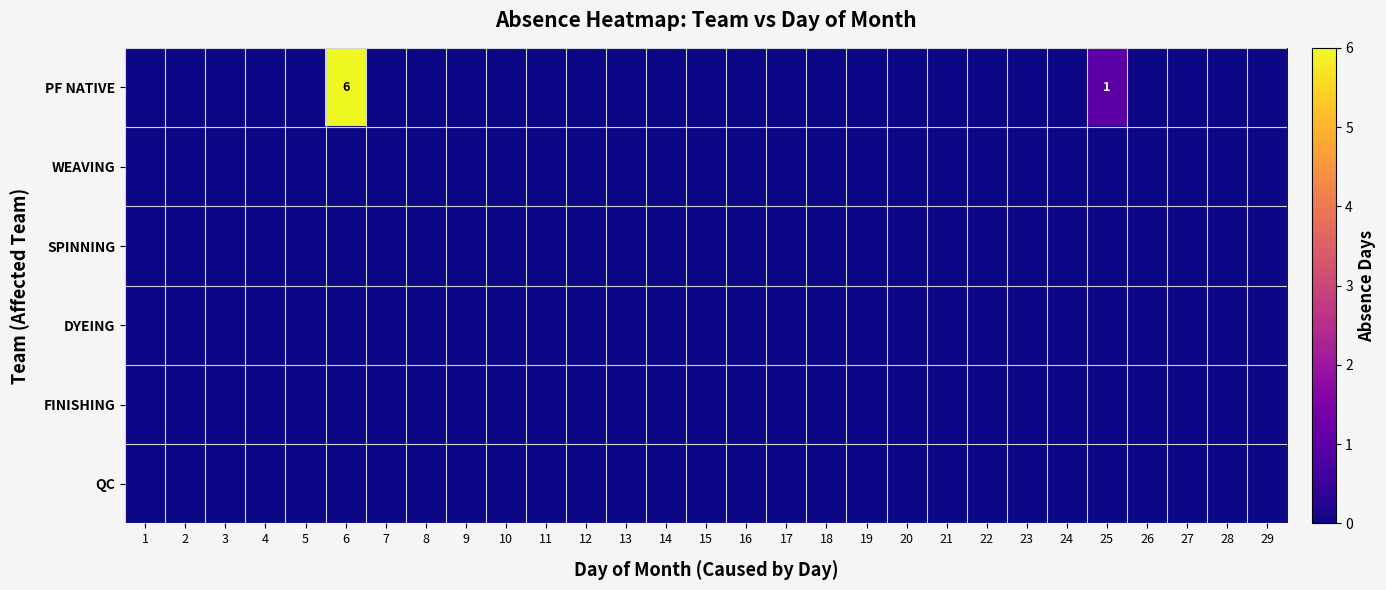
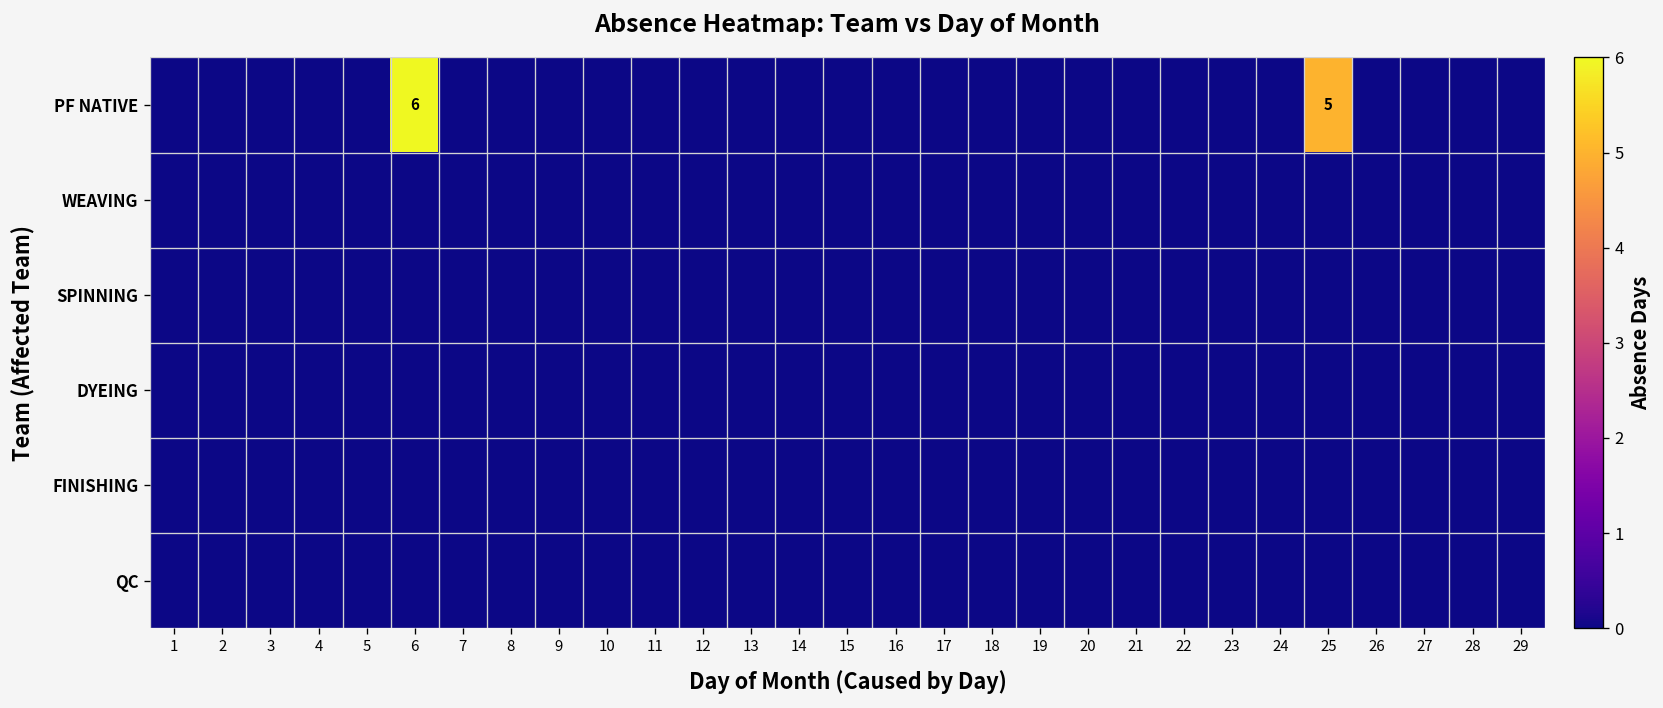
PF NATIVE, 25: 1 -> 5
